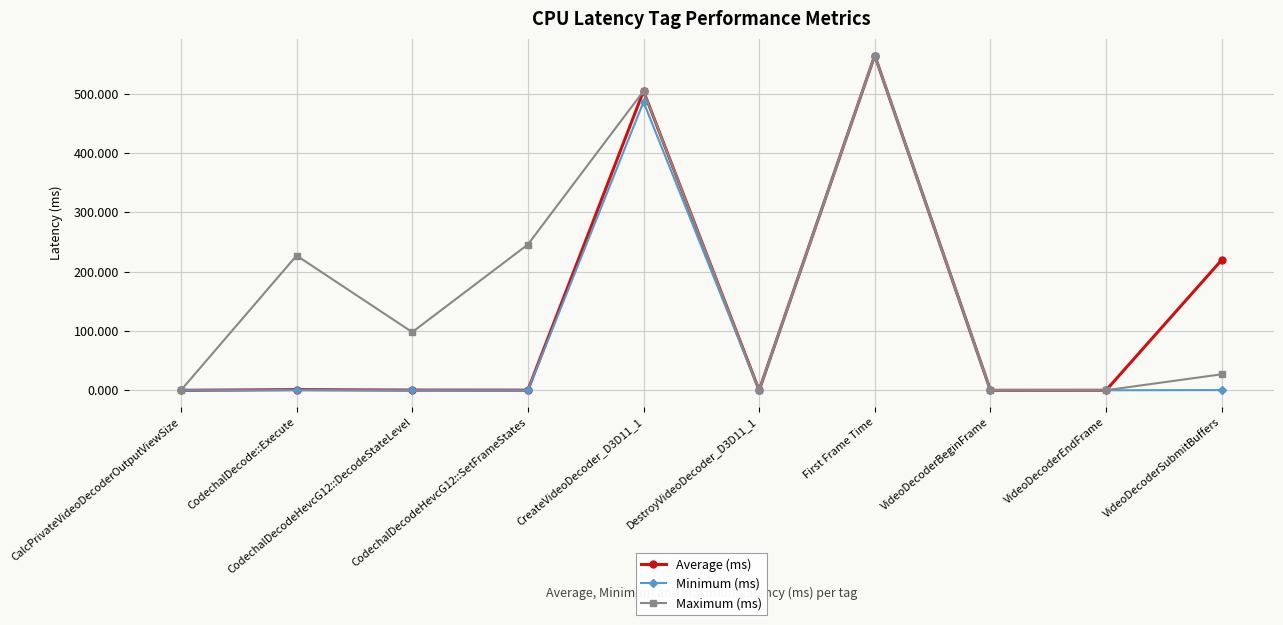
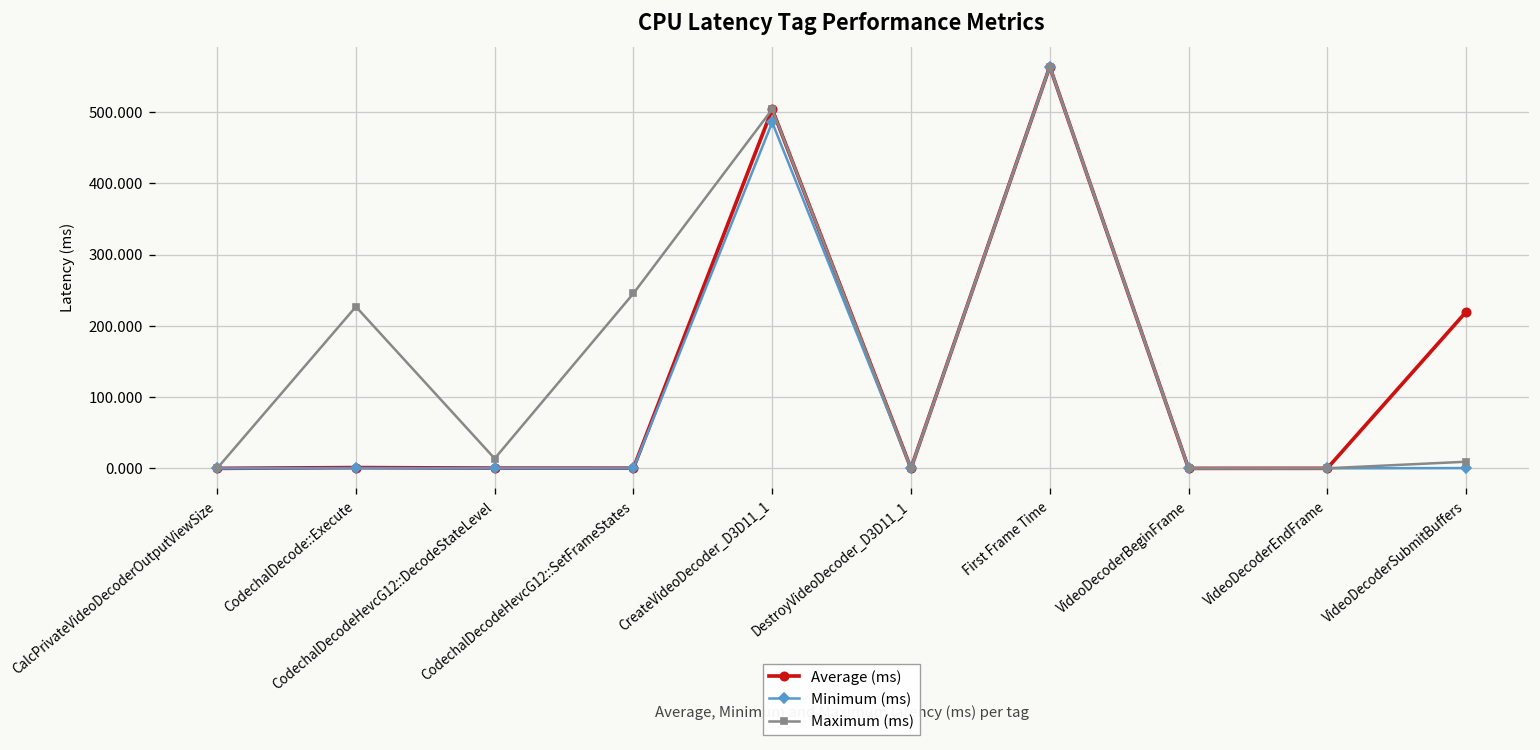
Maximum (ms), CodechalDecodeHevcG12::DecodeStateLevel: 100 -> 10
Maximum (ms), VideoDecoderSubmitBuffers: 30 -> 10
